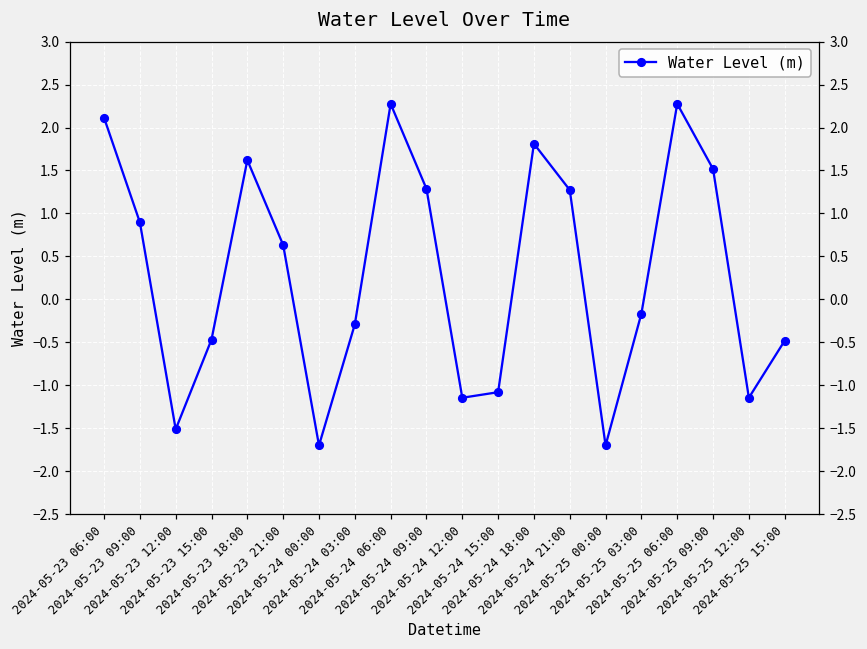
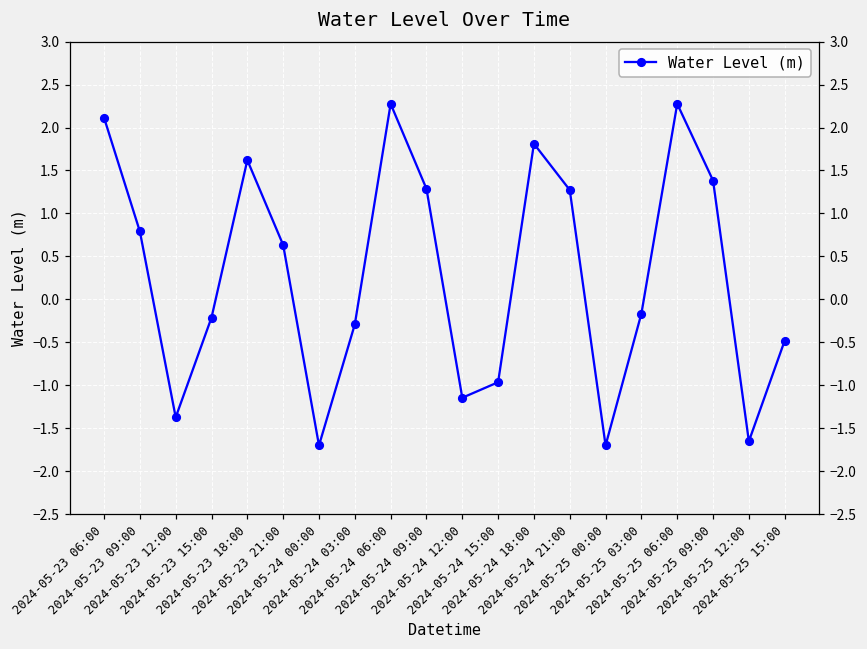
2024-05-23 09:00: 0.9 -> 0.8
2024-05-23 12:00: -1.5 -> -1.4
2024-05-23 15:00: -0.5 -> -0.2
2024-05-24 15:00: -1.1 -> -1.0
2024-05-25 09:00: 1.5 -> 1.4
2024-05-25 12:00: -1.1 -> -1.7
